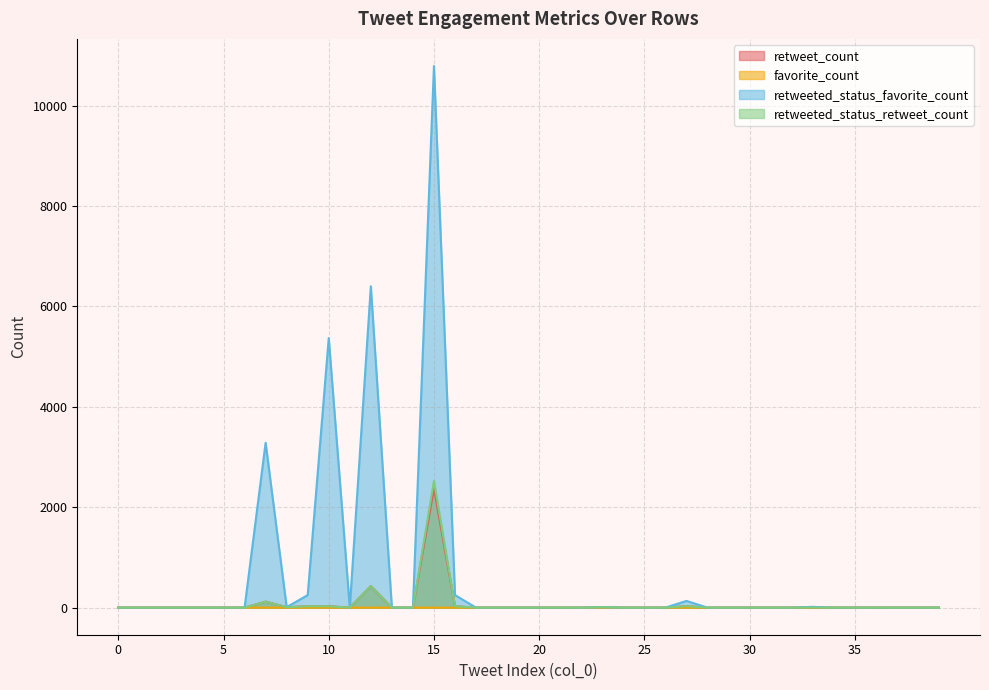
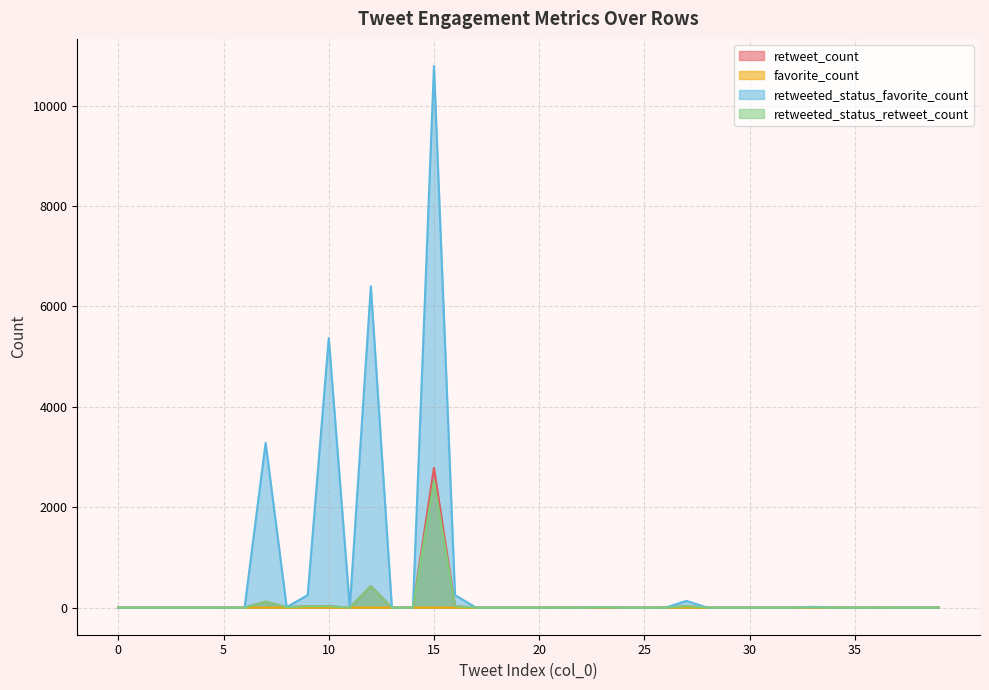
retweet_count, 15: 2400 -> 2800
